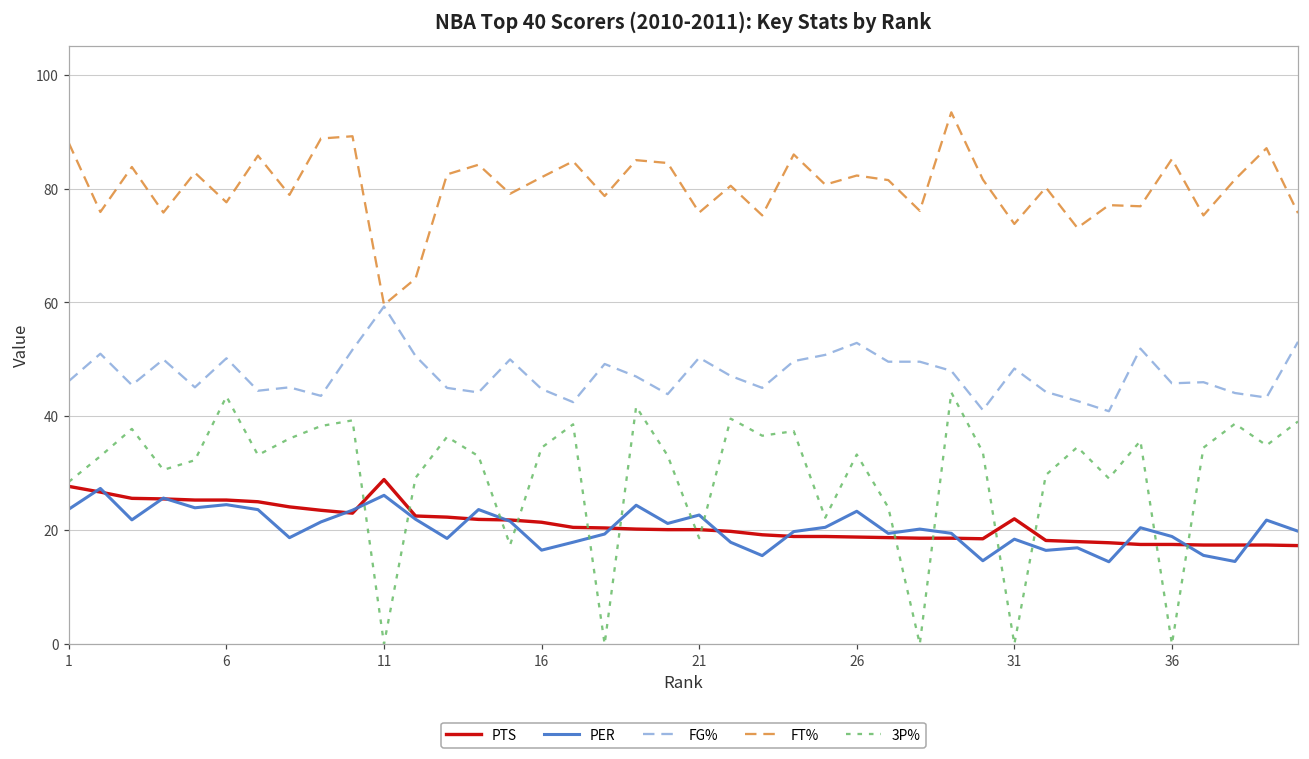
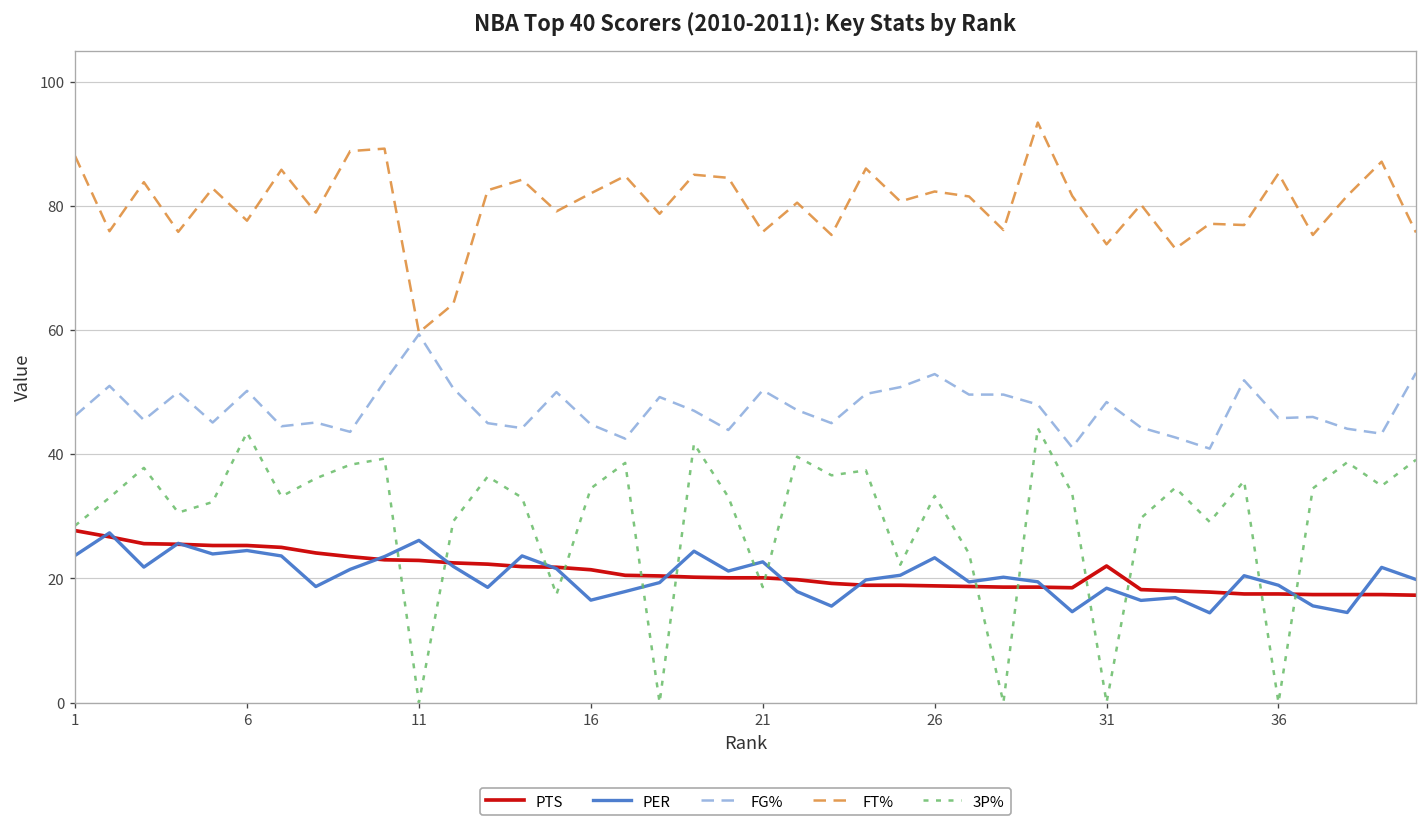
PTS, 11: 29 -> 23
